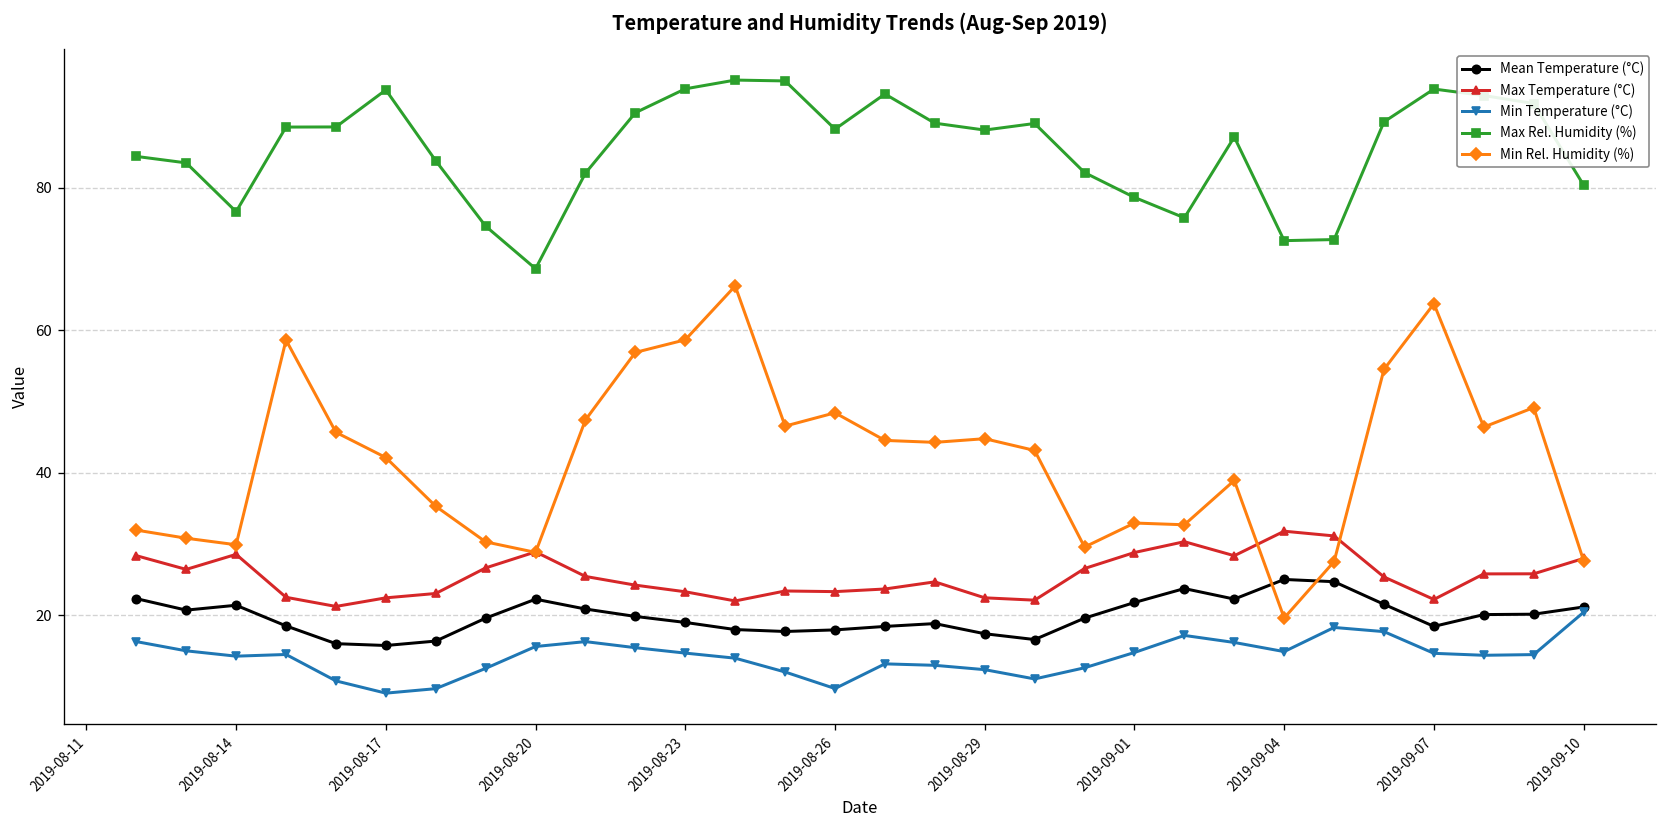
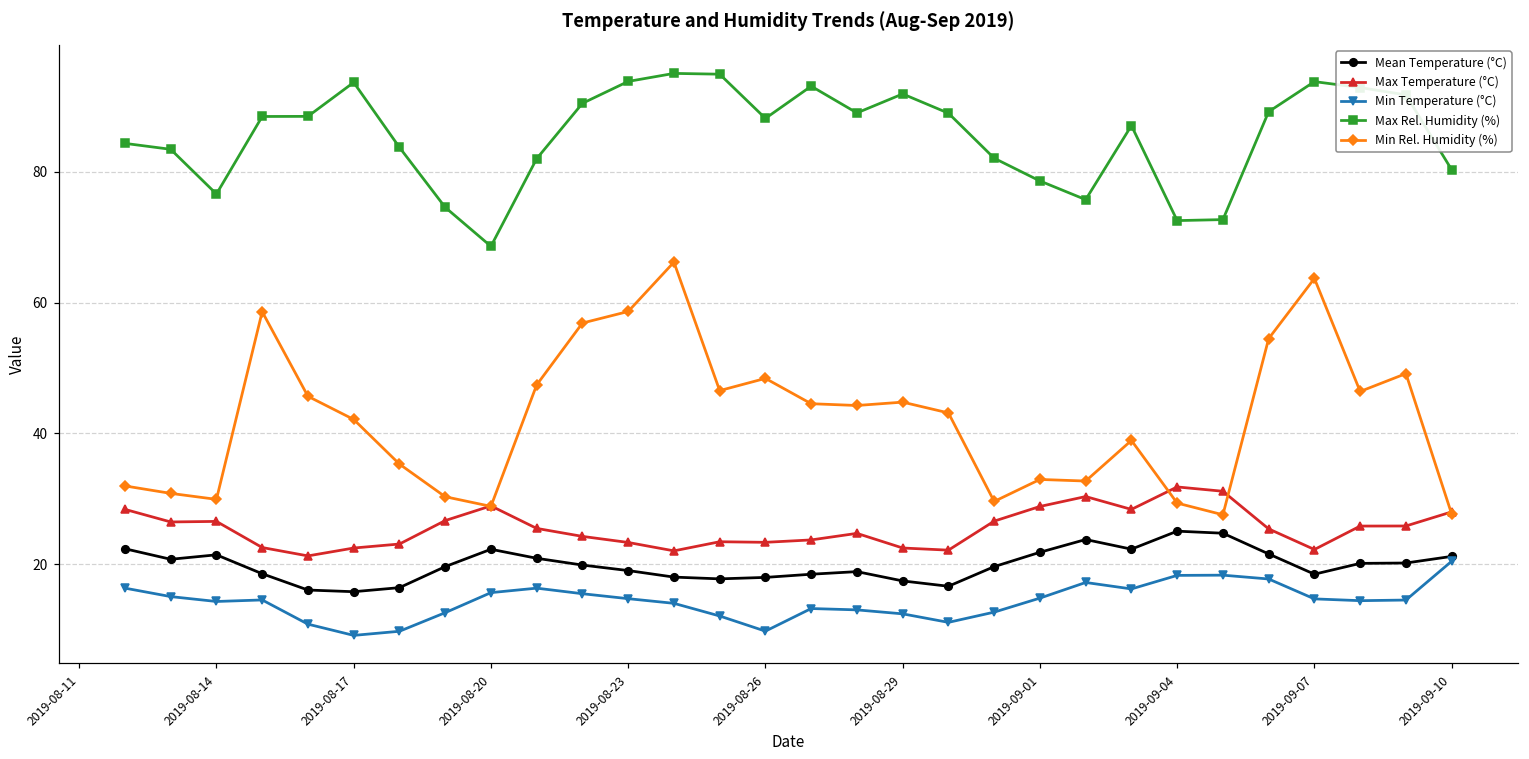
Max Temperature (°C), 2019-08-14: 29 -> 27
Max Rel. Humidity (%), 2019-08-29: 88 -> 92
Min Temperature (°C), 2019-09-04: 15 -> 18
Min Rel. Humidity (%), 2019-09-04: 20 -> 29
